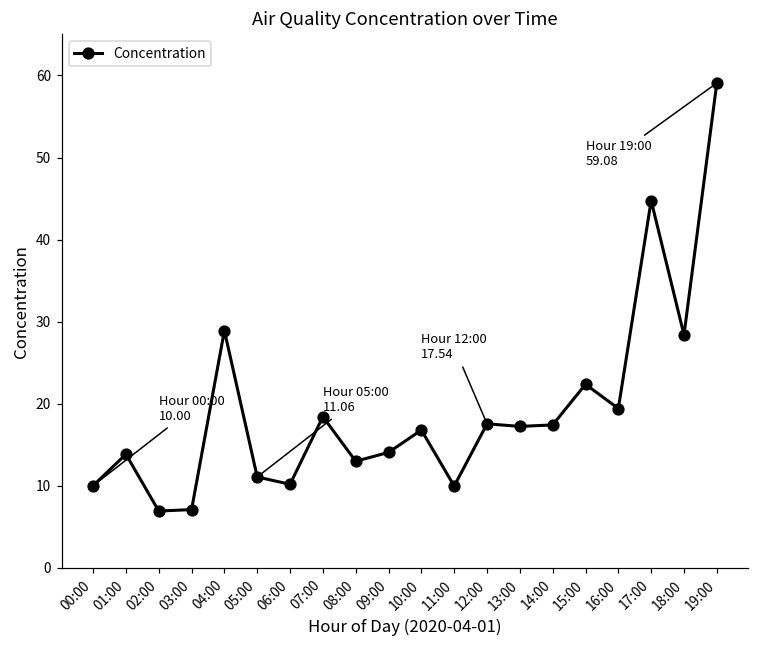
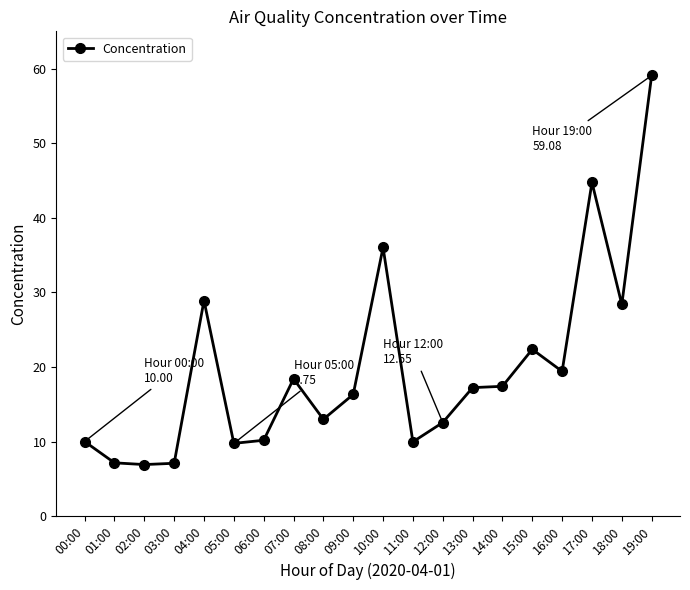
01:00: 14 -> 7
05:00: 11.06 -> 9.75
09:00: 14 -> 16
10:00: 17 -> 36
12:00: 17.54 -> 12.55
